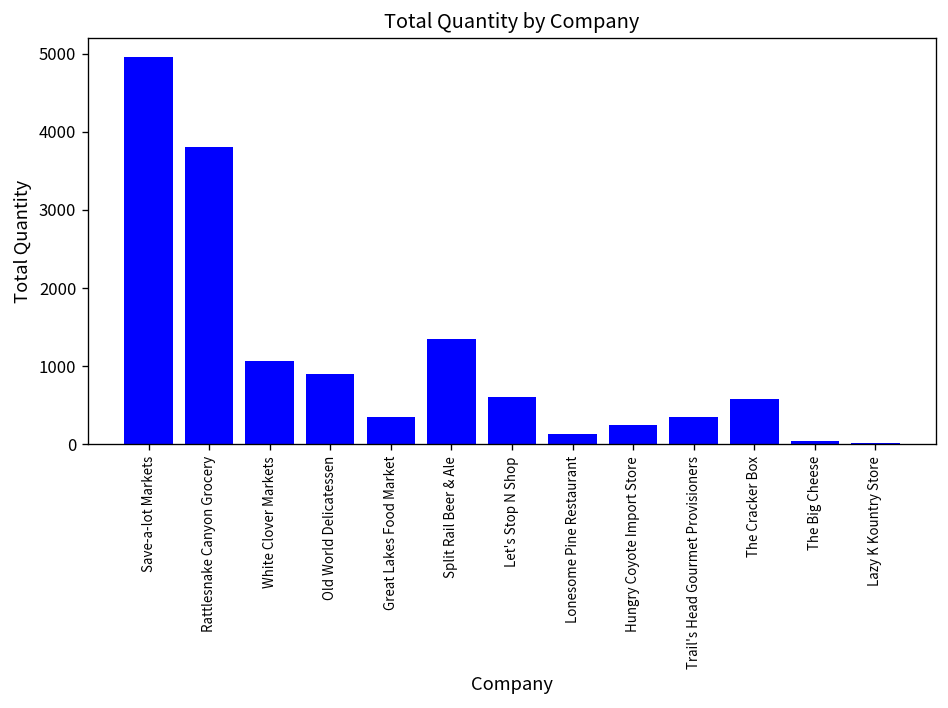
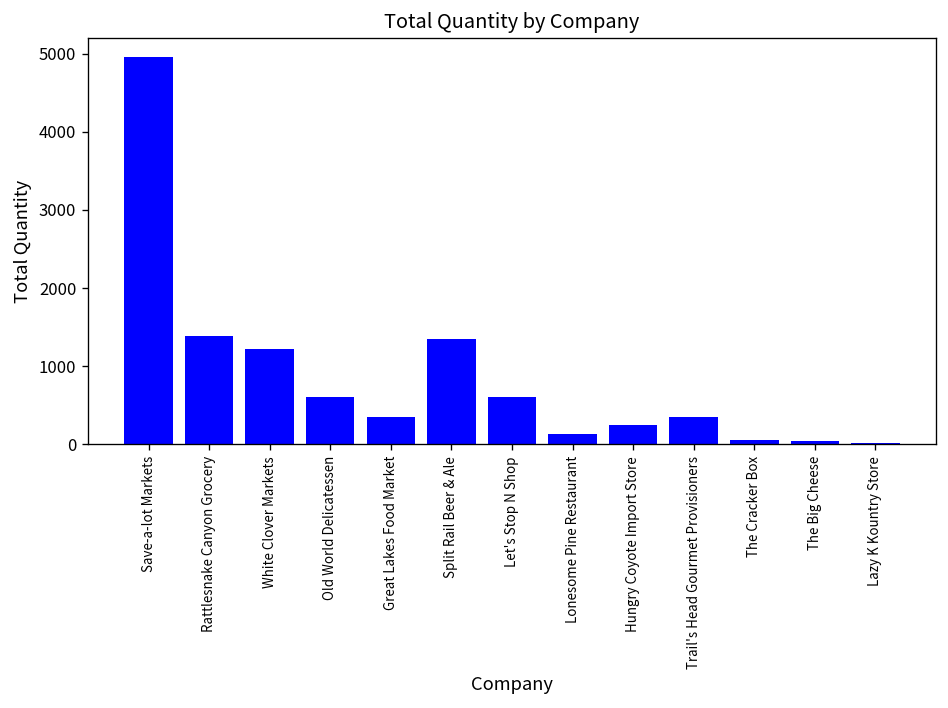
Rattlesnake Canyon Grocery: 3800 -> 1400
White Clover Markets: 1100 -> 1200
Old World Delicatessen: 900 -> 600
The Cracker Box: 600 -> 100
